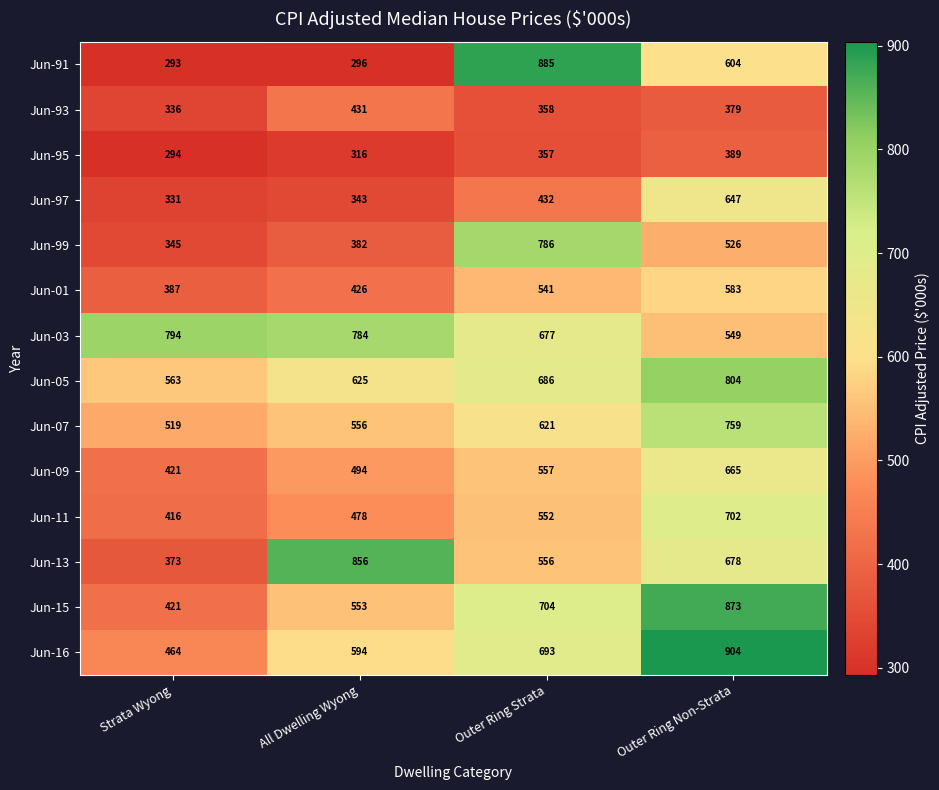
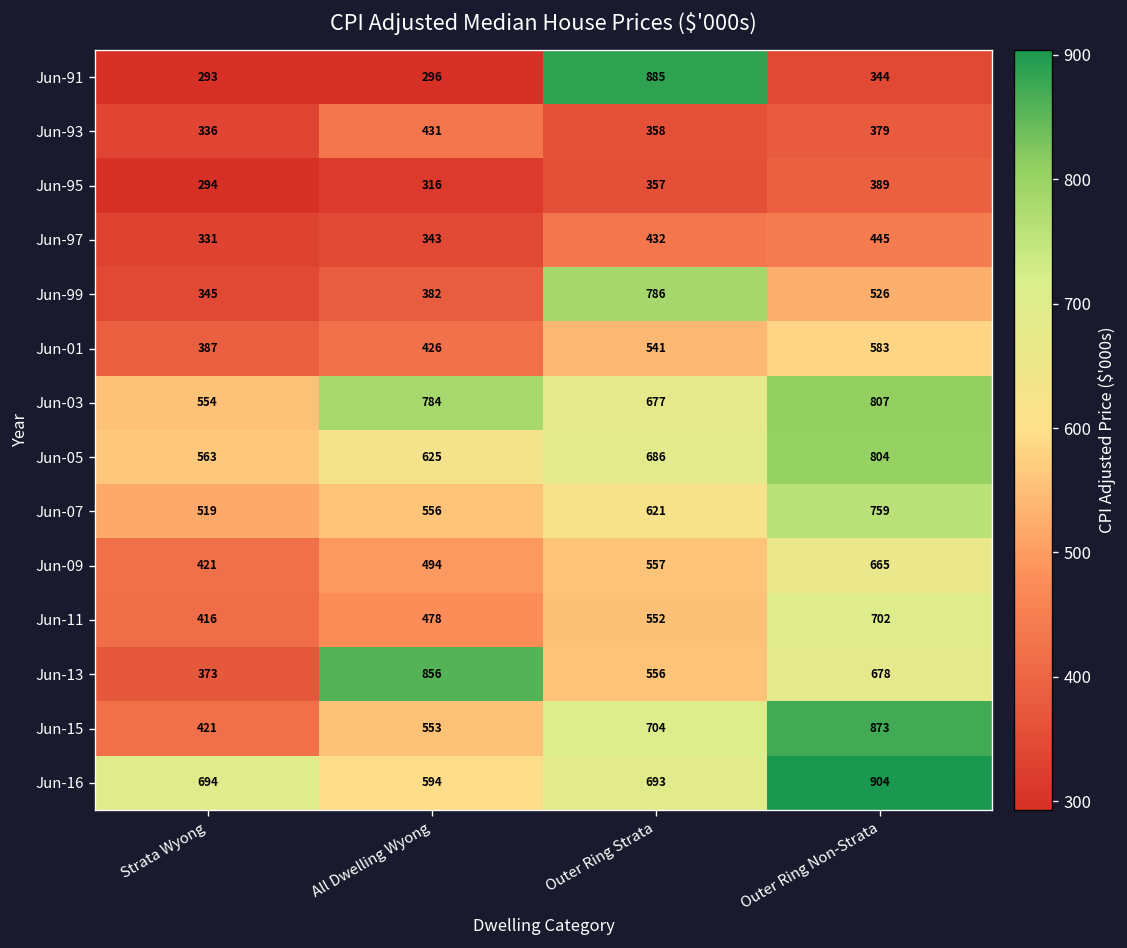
Jun-91, Outer Ring Non-Strata: 604 -> 344
Jun-97, Outer Ring Non-Strata: 647 -> 445
Jun-03, Strata Wyong: 794 -> 554
Jun-03, Outer Ring Non-Strata: 549 -> 807
Jun-16, Strata Wyong: 464 -> 694
